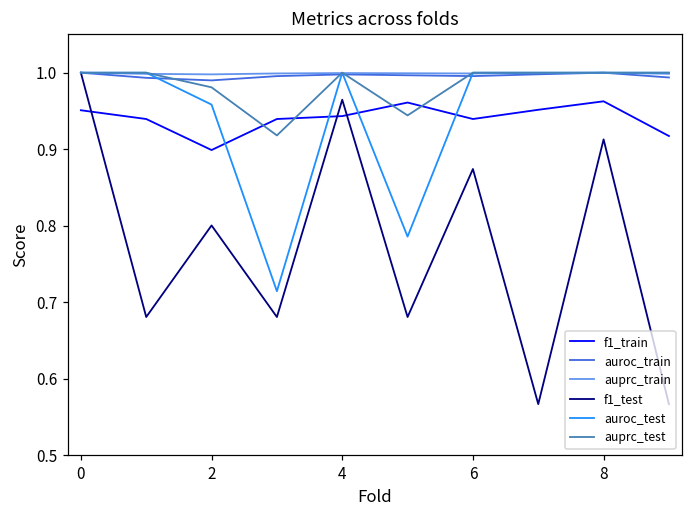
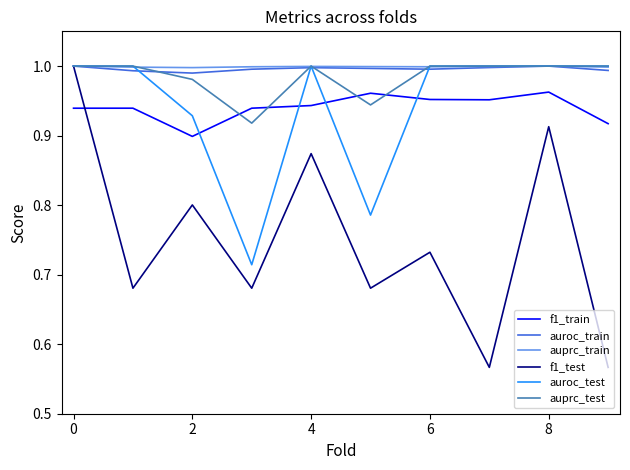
f1_train, 0: 0.95 -> 0.94
auroc_test, 2: 0.96 -> 0.93
f1_test, 4: 0.96 -> 0.87
f1_train, 6: 0.94 -> 0.95
f1_test, 6: 0.87 -> 0.73
